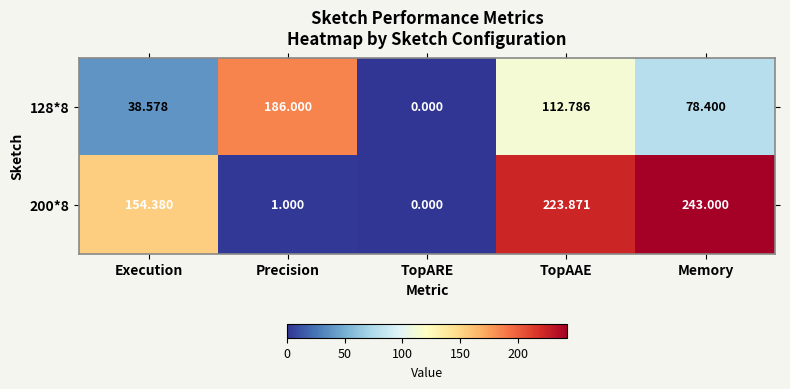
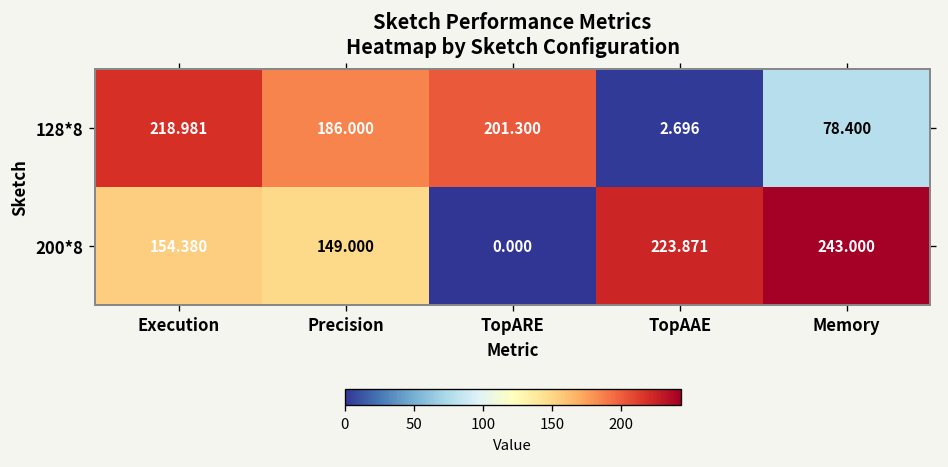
128*8, Execution: 38.578 -> 218.981
128*8, TopARE: 0.000 -> 201.300
128*8, TopAAE: 112.786 -> 2.696
200*8, Precision: 1.000 -> 149.000
